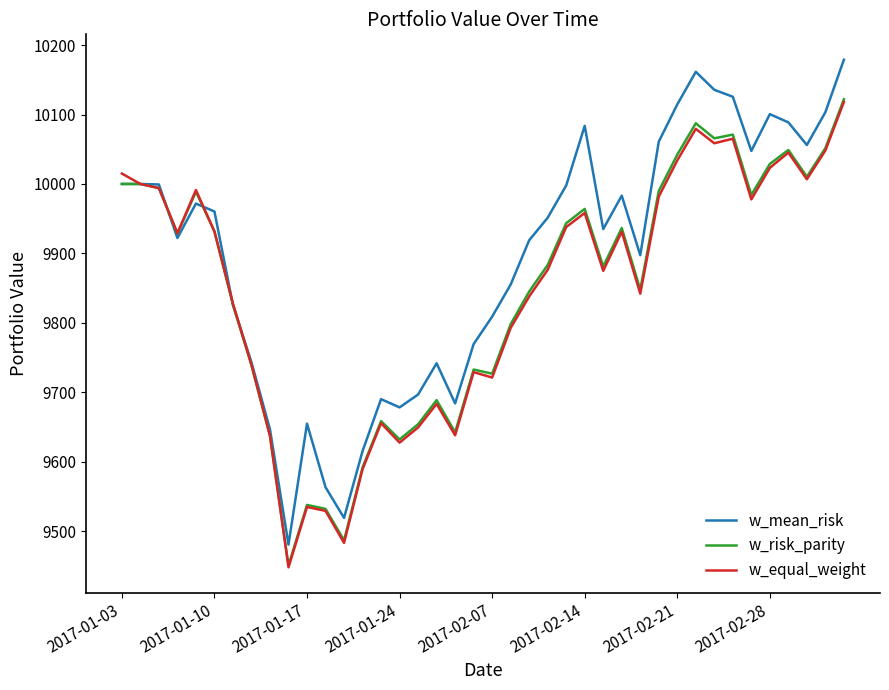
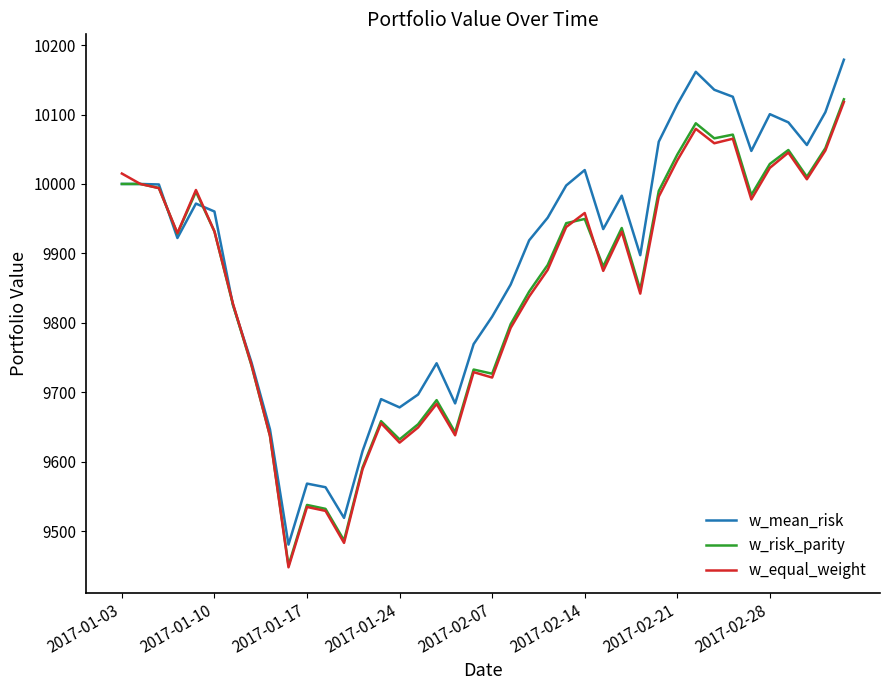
w_mean_risk, 2017-01-17: 9650 -> 9570
w_mean_risk, 2017-02-14: 10080 -> 10020
w_risk_parity, 2017-02-14: 9960 -> 9950
